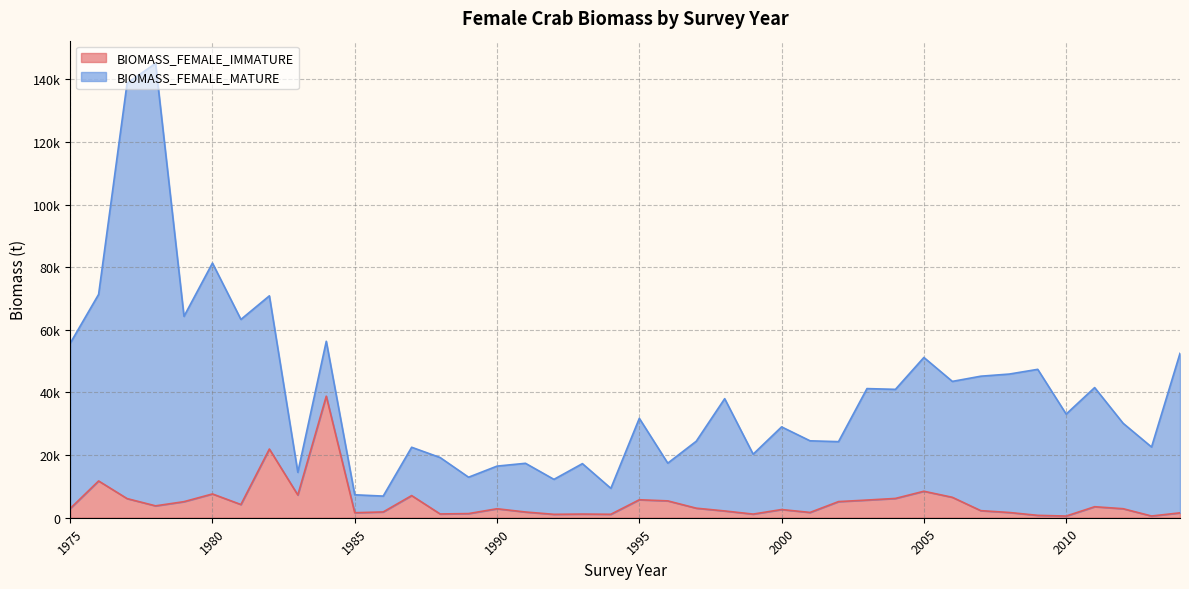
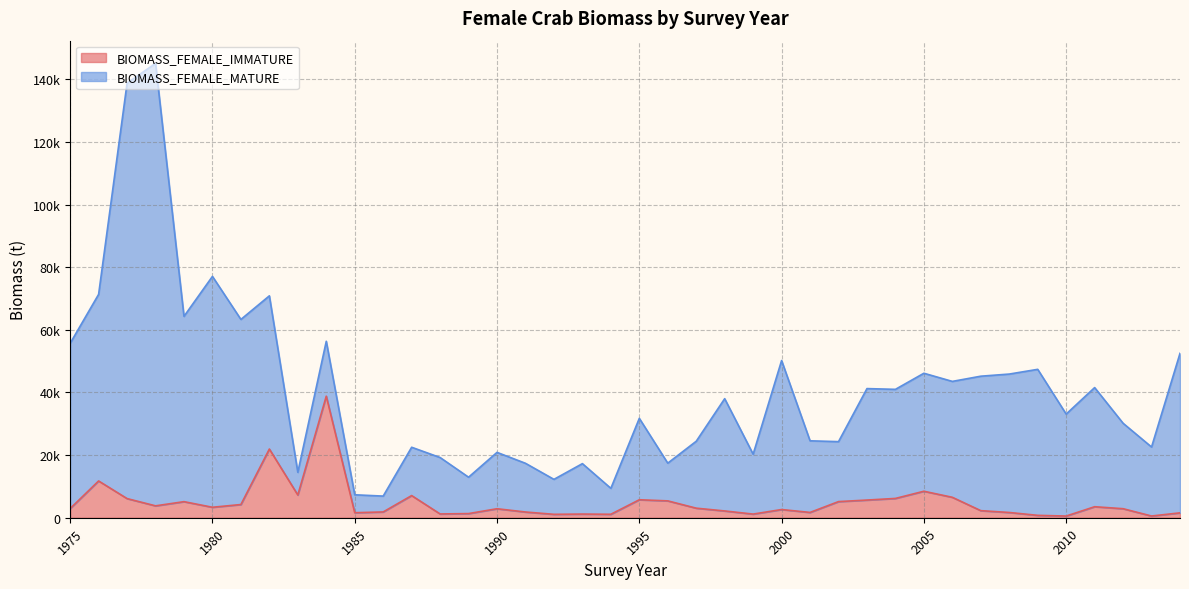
BIOMASS_FEMALE_IMMATURE, 1980: 8000 -> 3000
BIOMASS_FEMALE_MATURE, 1990: 14000 -> 18000
BIOMASS_FEMALE_MATURE, 2000: 26000 -> 48000
BIOMASS_FEMALE_MATURE, 2005: 43000 -> 38000
